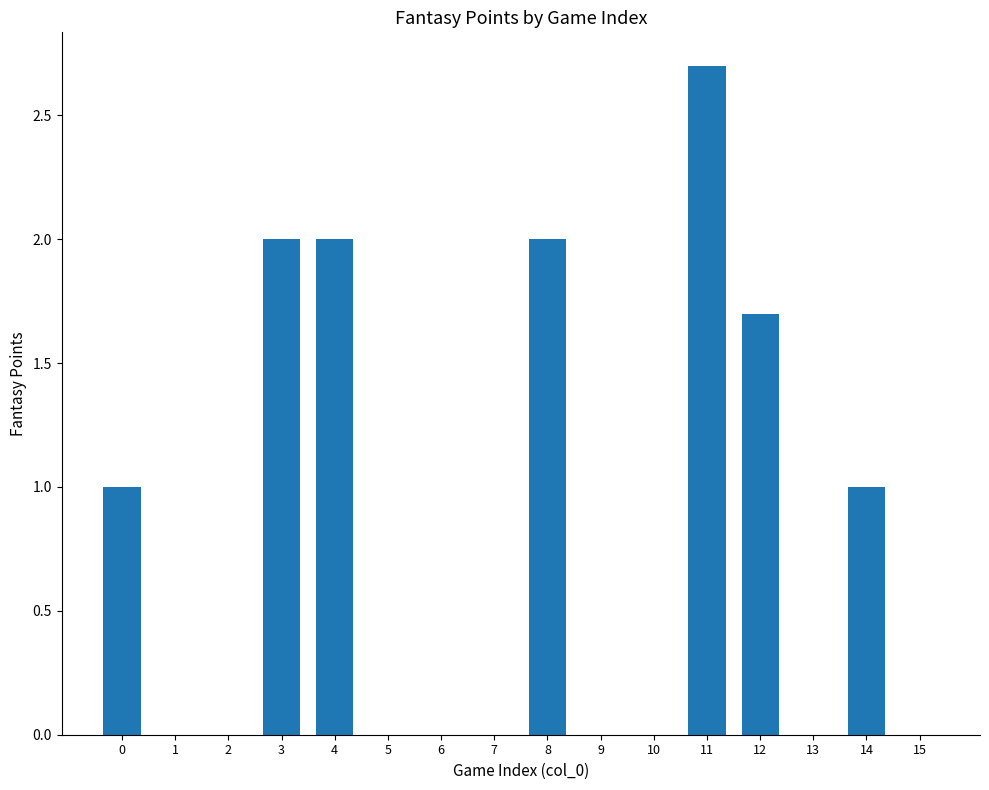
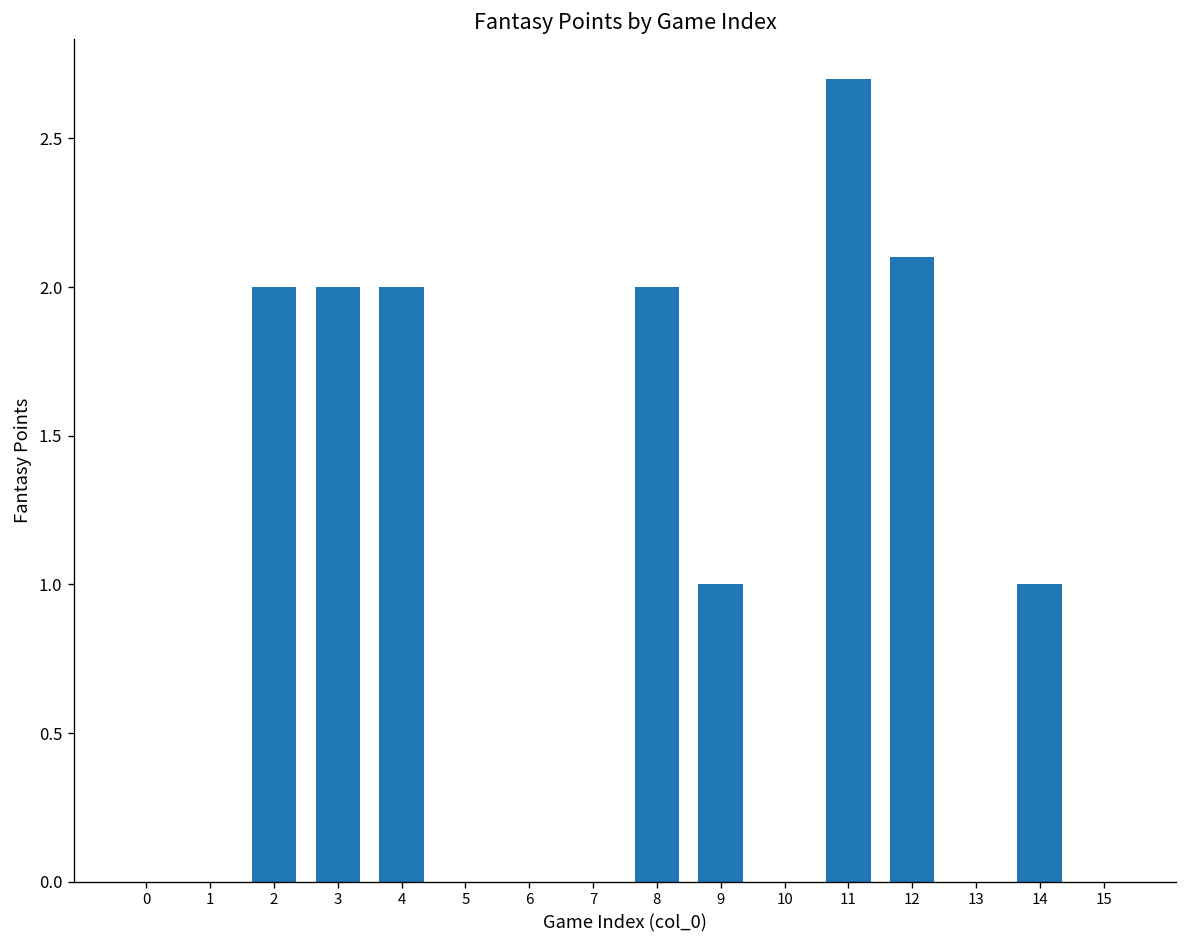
0: 1 -> 0
2: 0 -> 2
9: 0 -> 1
12: 1.7 -> 2.1
